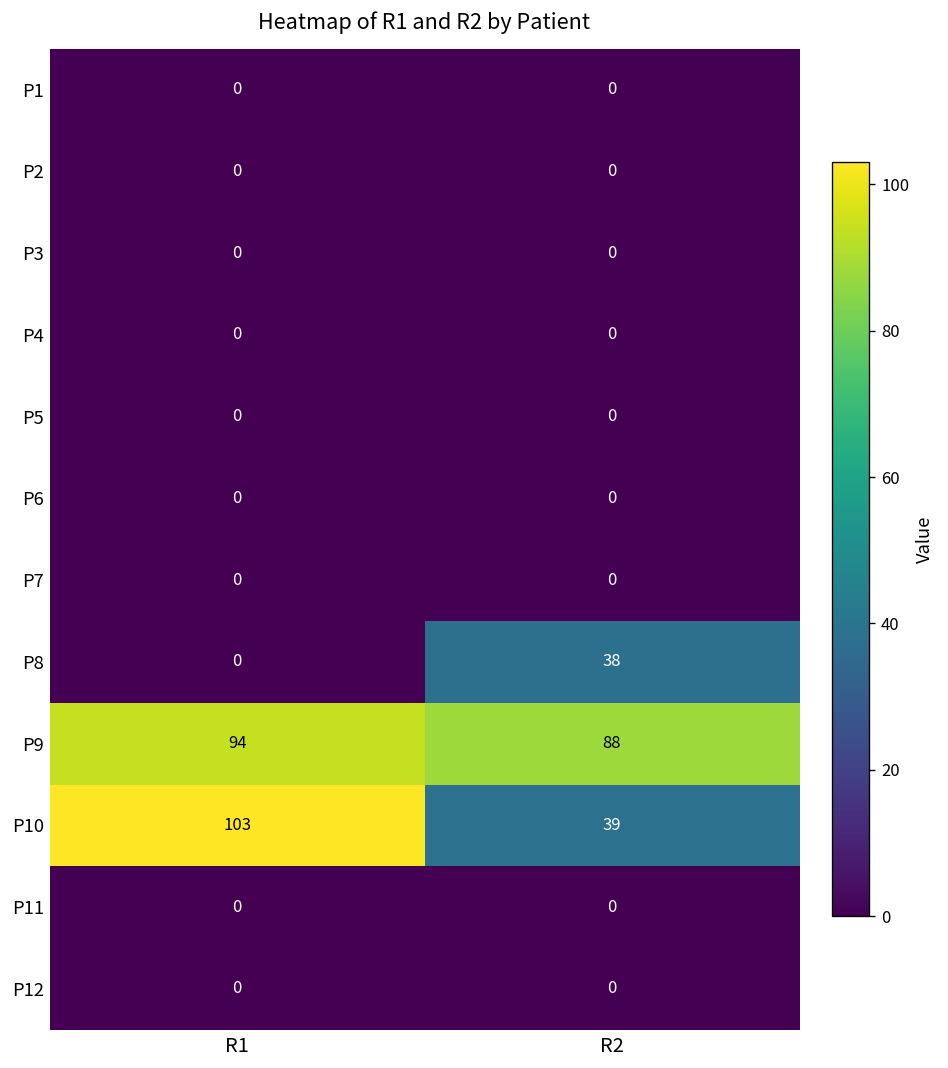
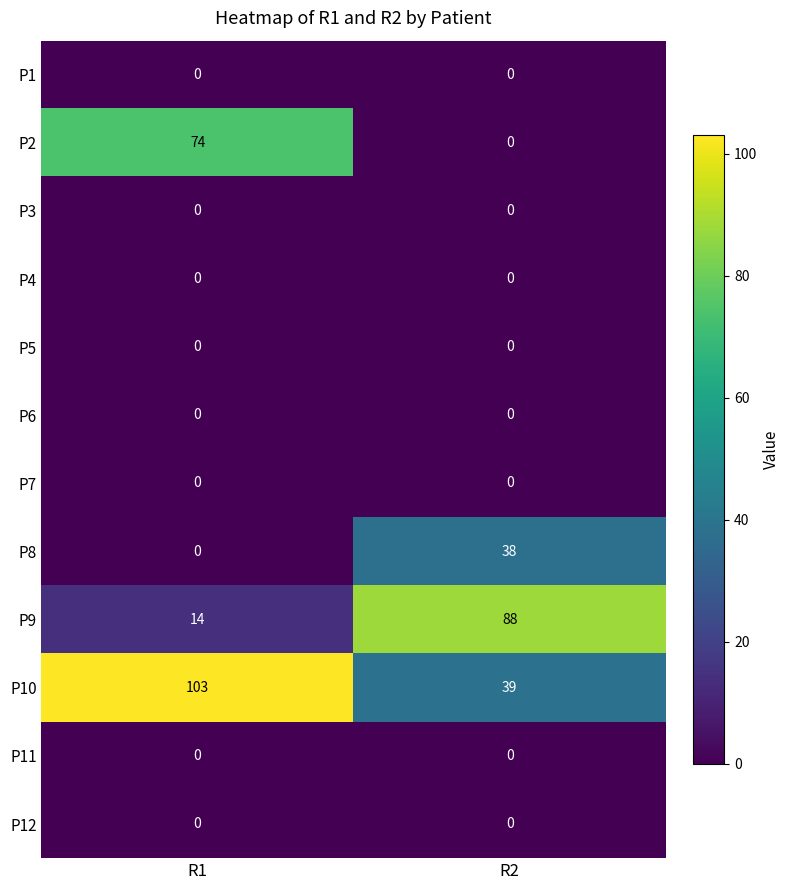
P2, R1: 0 -> 74
P9, R1: 94 -> 14
